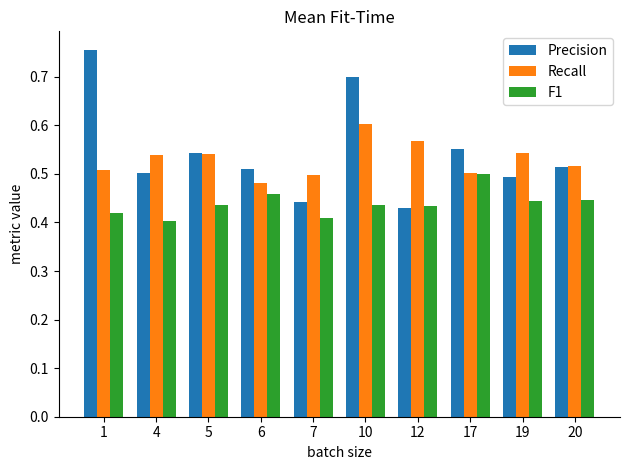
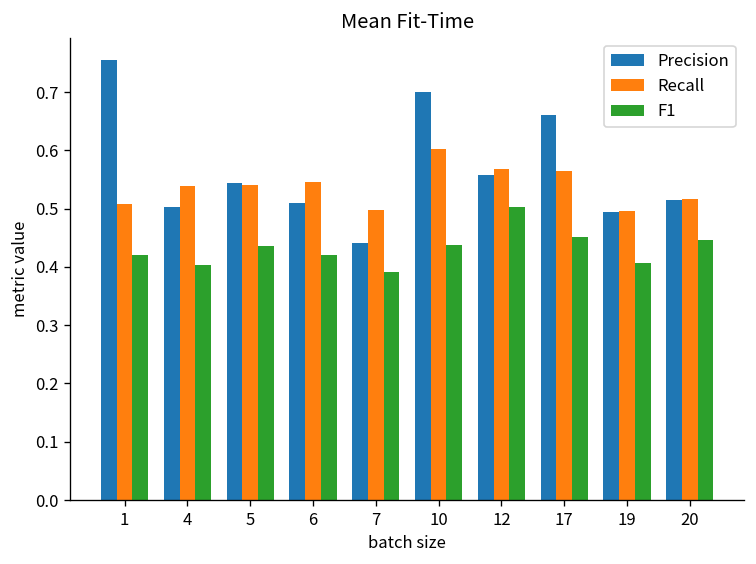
Recall, 6: 0.48 -> 0.54
F1, 6: 0.46 -> 0.42
F1, 7: 0.41 -> 0.39
Precision, 12: 0.43 -> 0.56
F1, 12: 0.43 -> 0.50
Precision, 17: 0.55 -> 0.66
Recall, 17: 0.50 -> 0.56
F1, 17: 0.50 -> 0.45
Recall, 19: 0.54 -> 0.50
F1, 19: 0.44 -> 0.41
